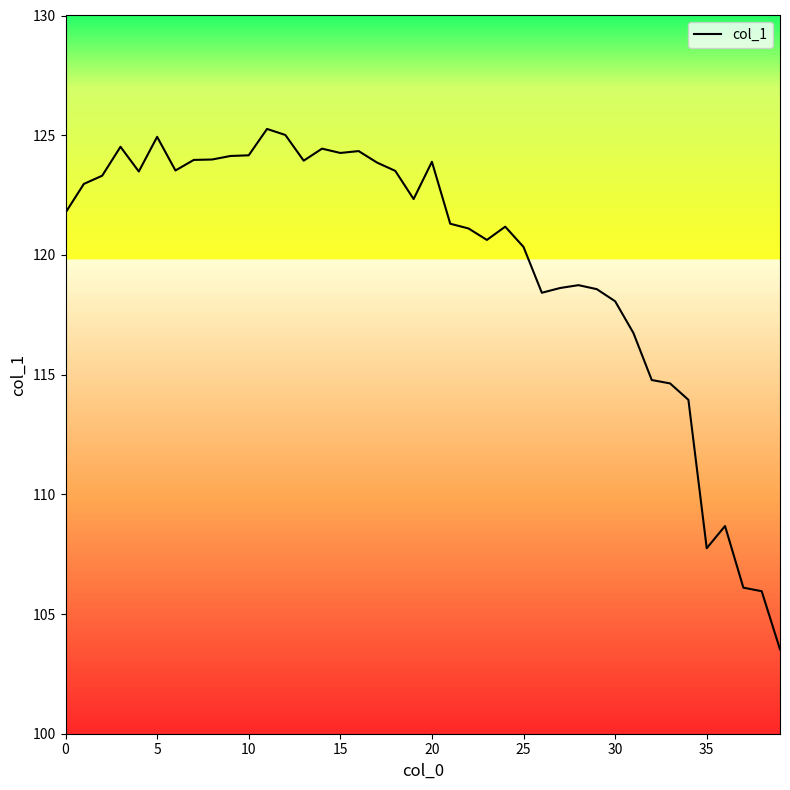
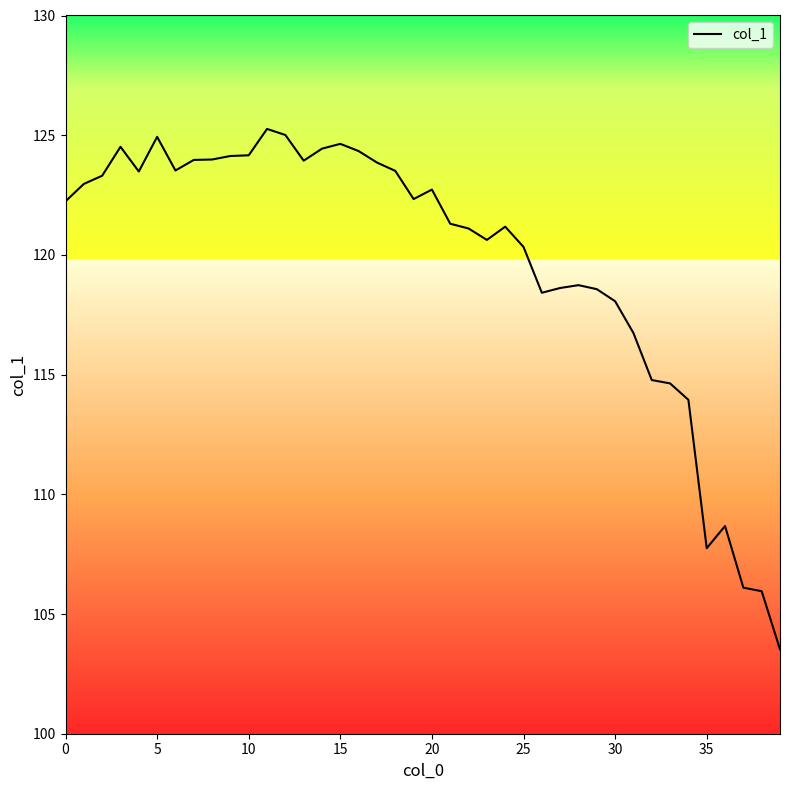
0: 121.8 -> 122.2
15: 124.3 -> 124.6
20: 123.9 -> 122.7
